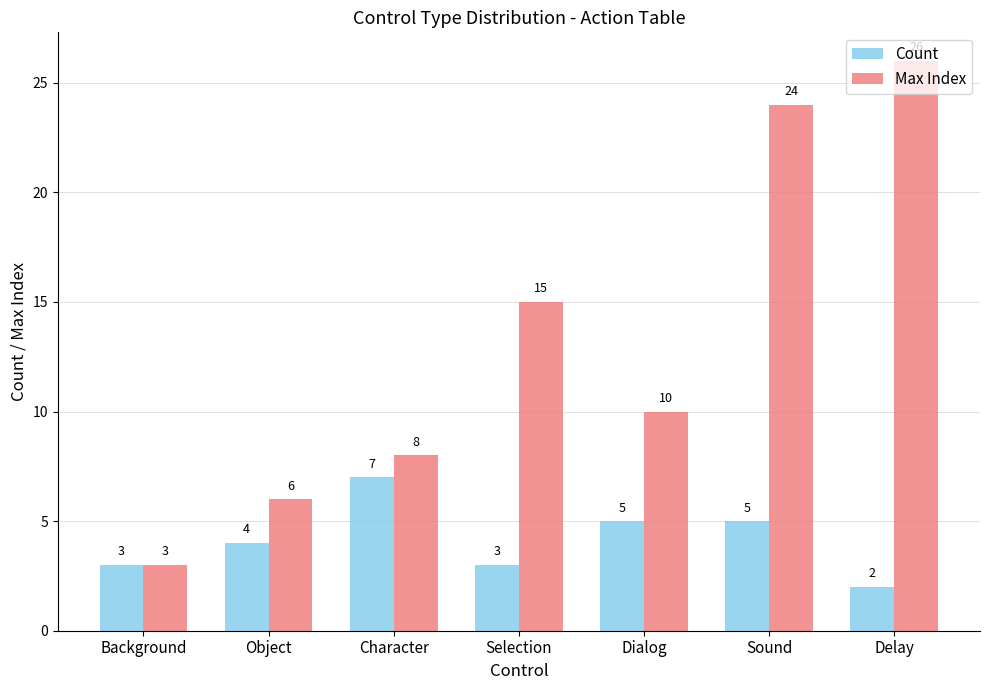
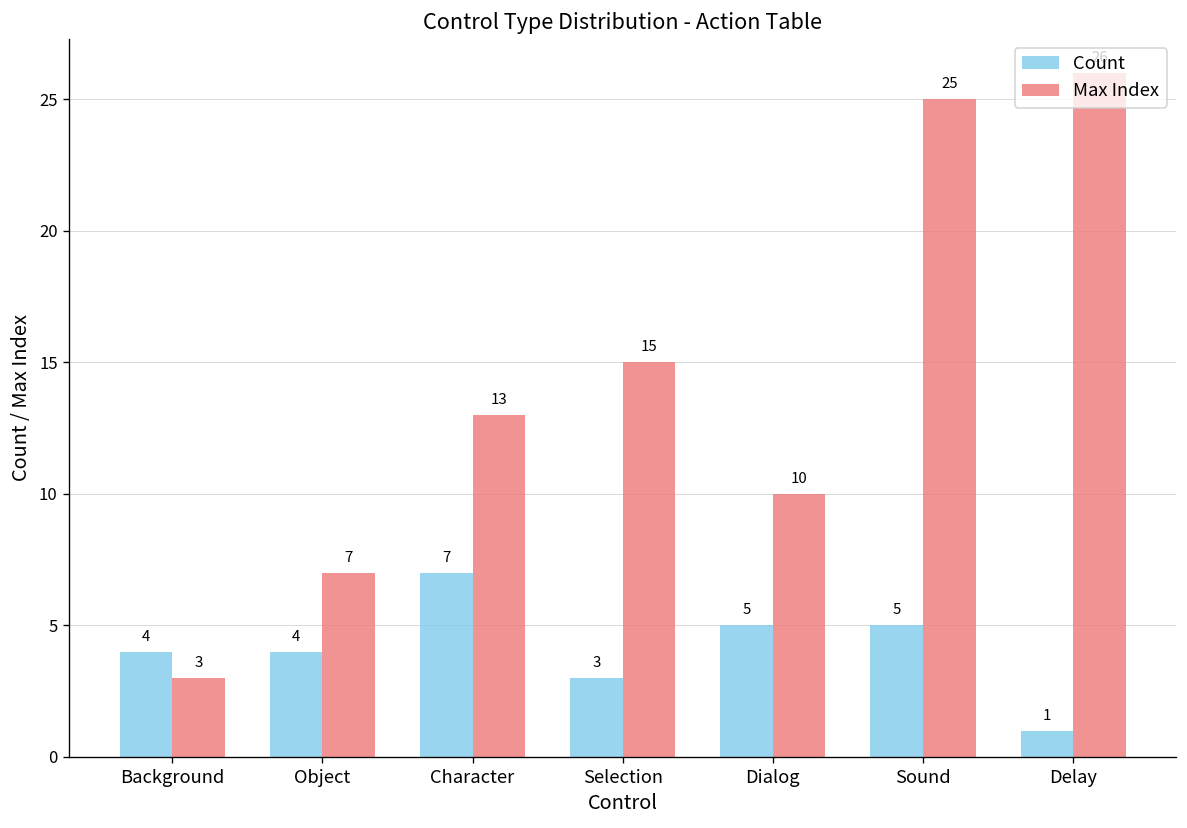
Count, Background: 3 -> 4
Max Index, Object: 6 -> 7
Max Index, Character: 8 -> 13
Max Index, Sound: 24 -> 25
Count, Delay: 2 -> 1
